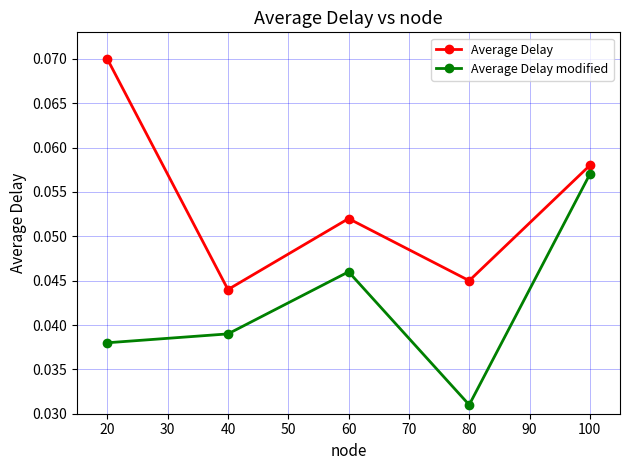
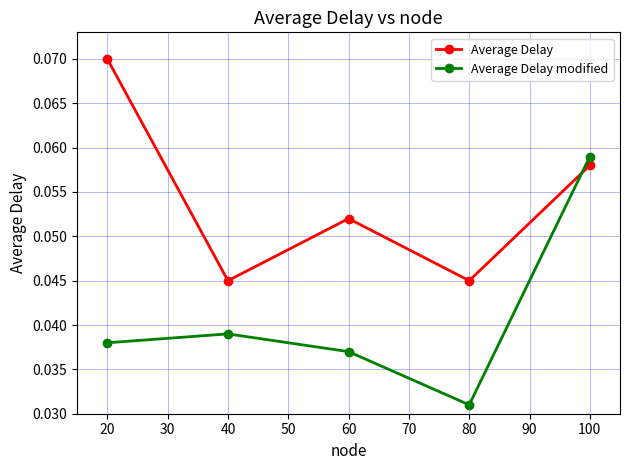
Average Delay, 40: 0.044 -> 0.045
Average Delay modified, 60: 0.046 -> 0.037
Average Delay modified, 100: 0.057 -> 0.059
